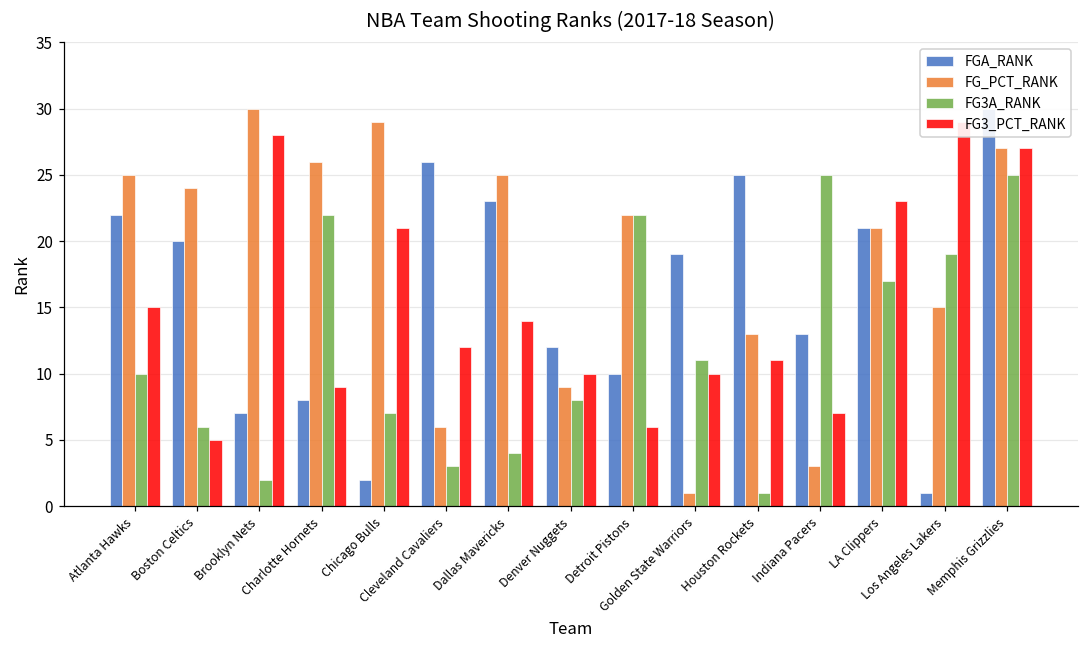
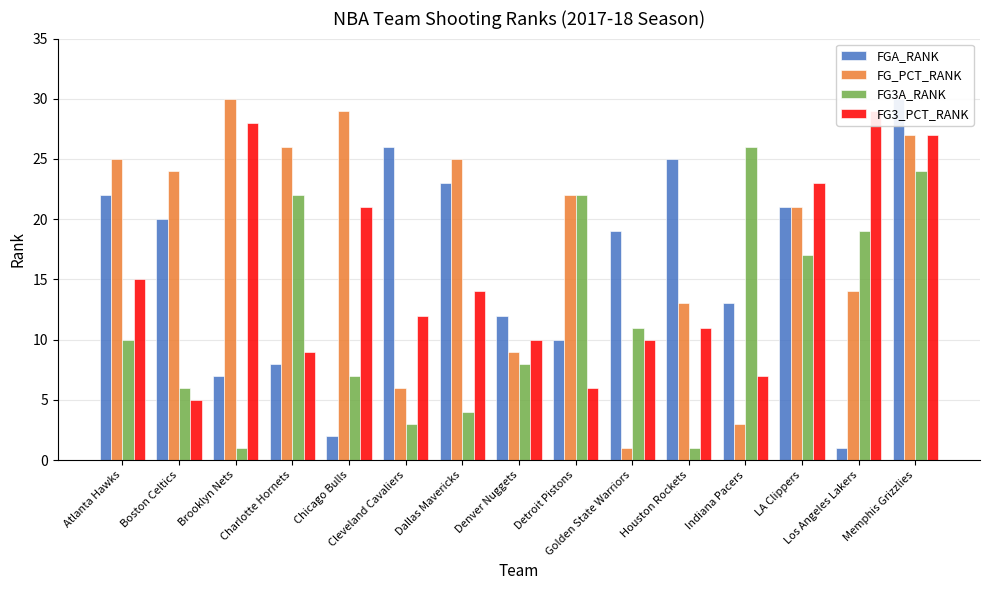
FG3A_RANK, Brooklyn Nets: 2 -> 1
FG3A_RANK, Indiana Pacers: 25 -> 26
FG_PCT_RANK, Los Angeles Lakers: 15 -> 14
FG3A_RANK, Memphis Grizzlies: 25 -> 24
